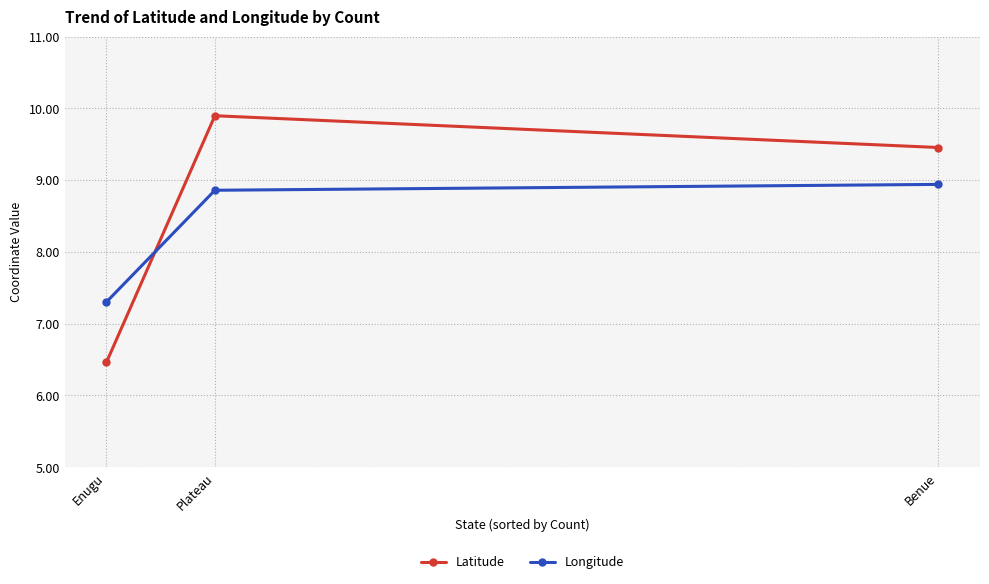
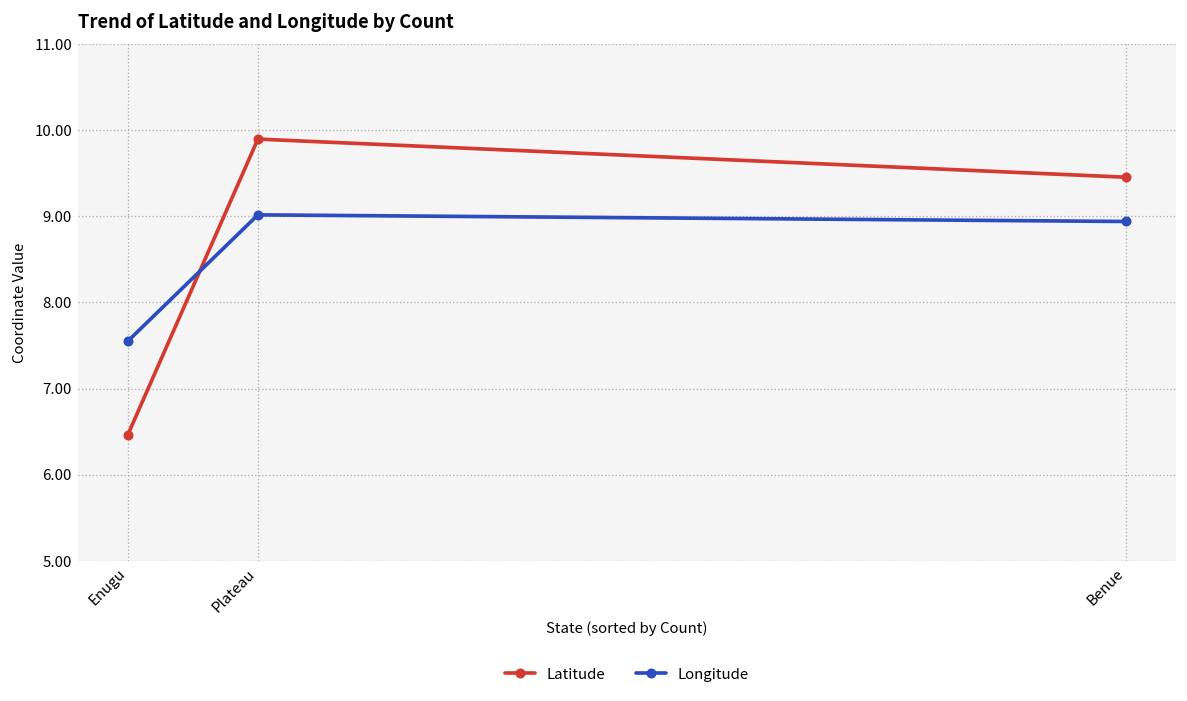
Longitude, Enugu: 7.3 -> 7.5
Longitude, Plateau: 8.9 -> 9.0
